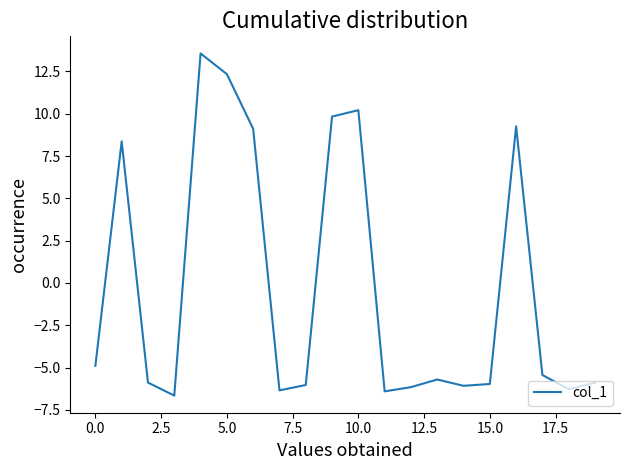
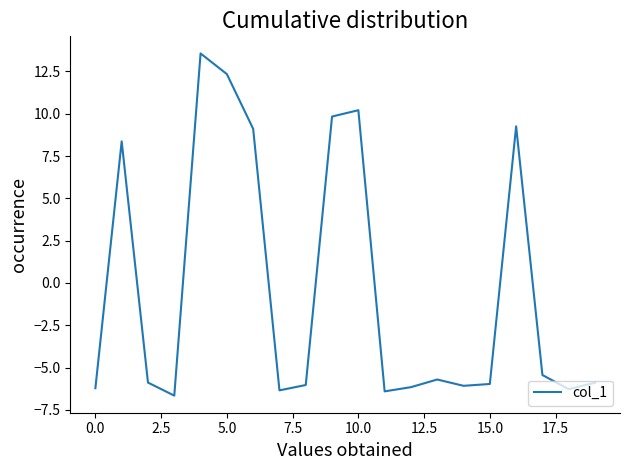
0.0: -4.9 -> -6.2
